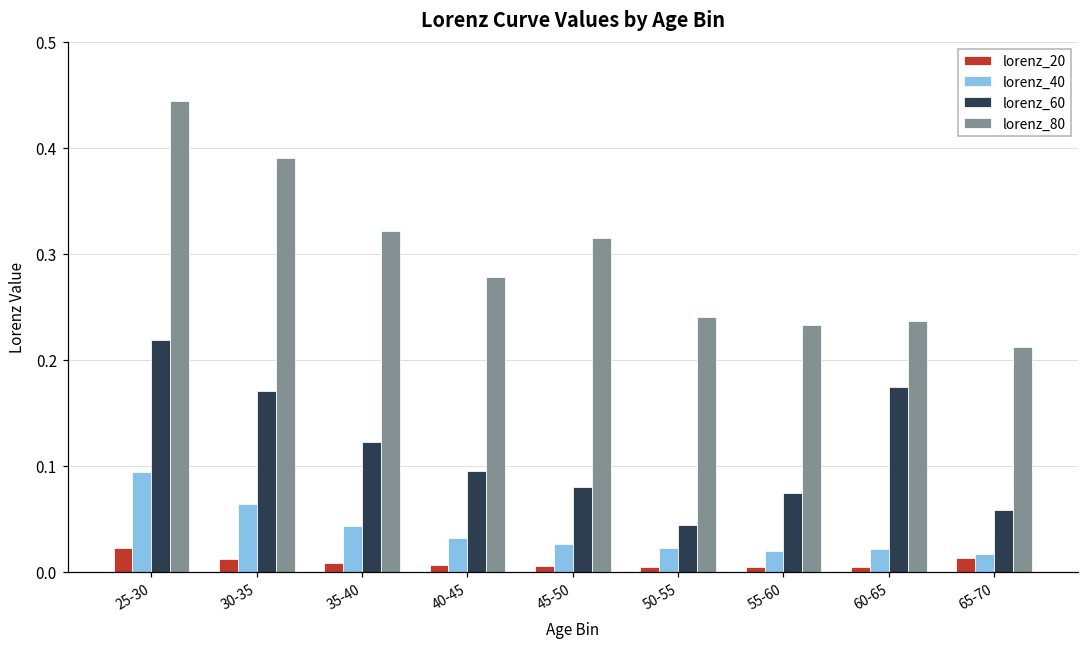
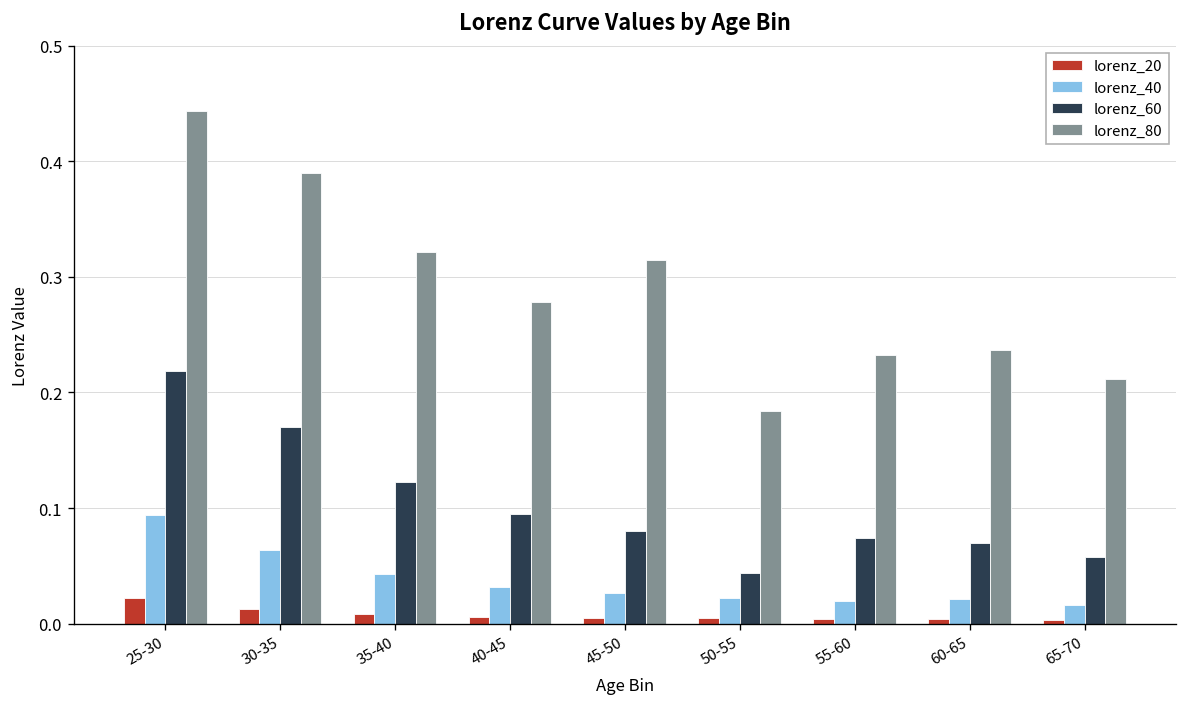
lorenz_80, 50-55: 0.24 -> 0.18
lorenz_60, 60-65: 0.17 -> 0.07
lorenz_20, 65-70: 0.01 -> 0.00
